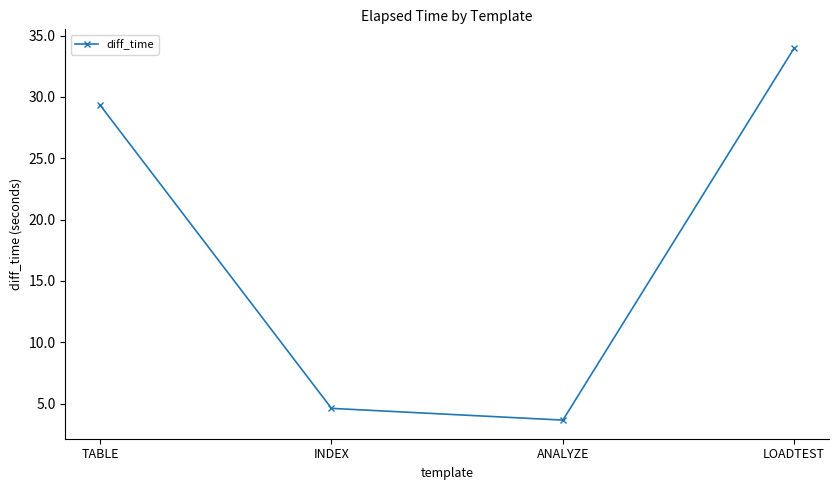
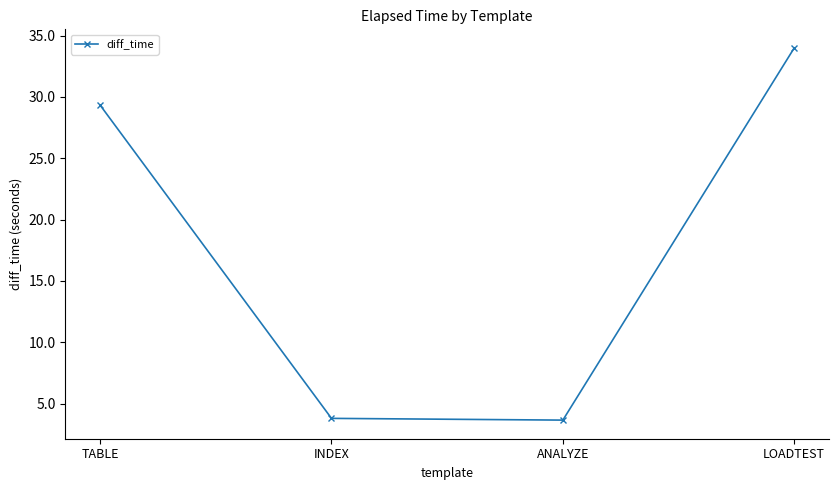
INDEX: 4.6 -> 3.8
